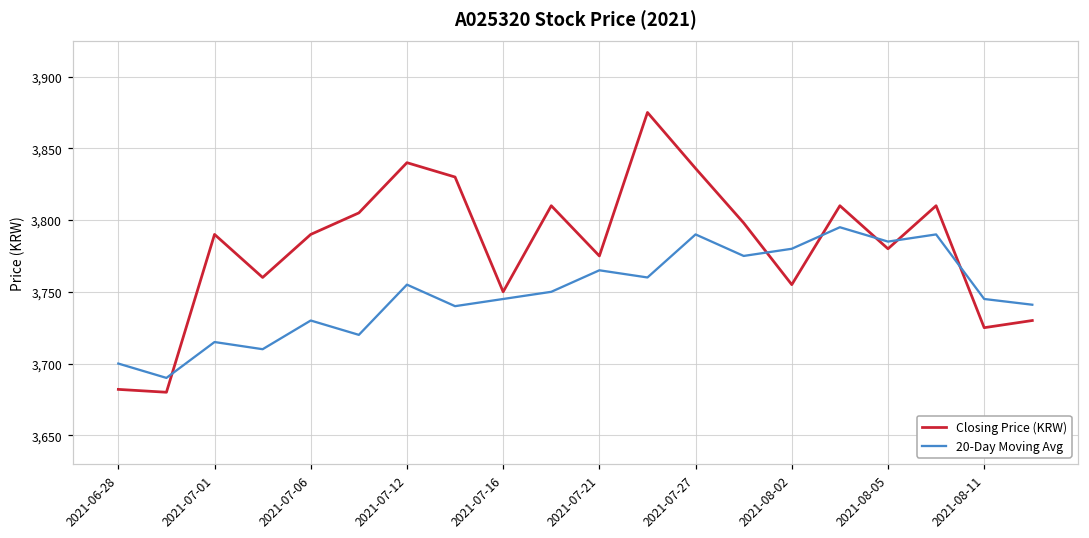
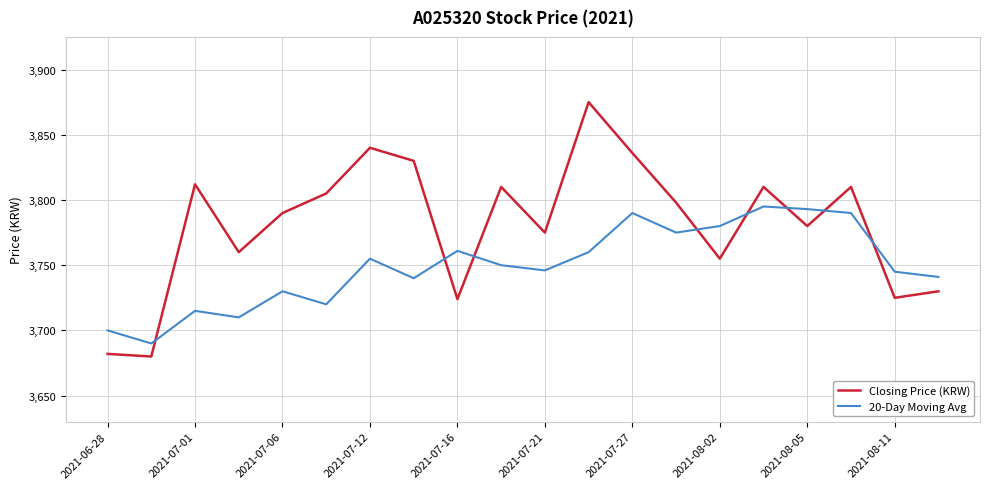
Closing Price (KRW), 2021-07-01: 3,790 -> 3,812
Closing Price (KRW), 2021-07-16: 3,750 -> 3,724
20-Day Moving Avg, 2021-07-16: 3,745 -> 3,761
20-Day Moving Avg, 2021-07-21: 3,765 -> 3,746
20-Day Moving Avg, 2021-08-05: 3,785 -> 3,793
